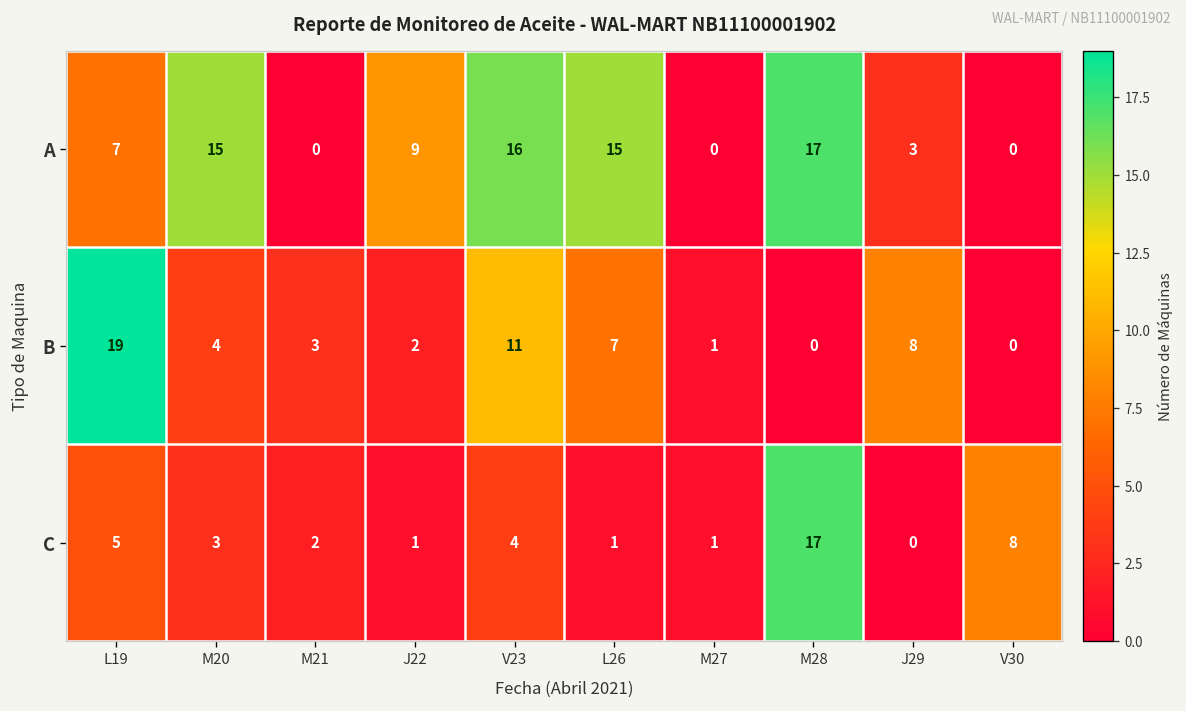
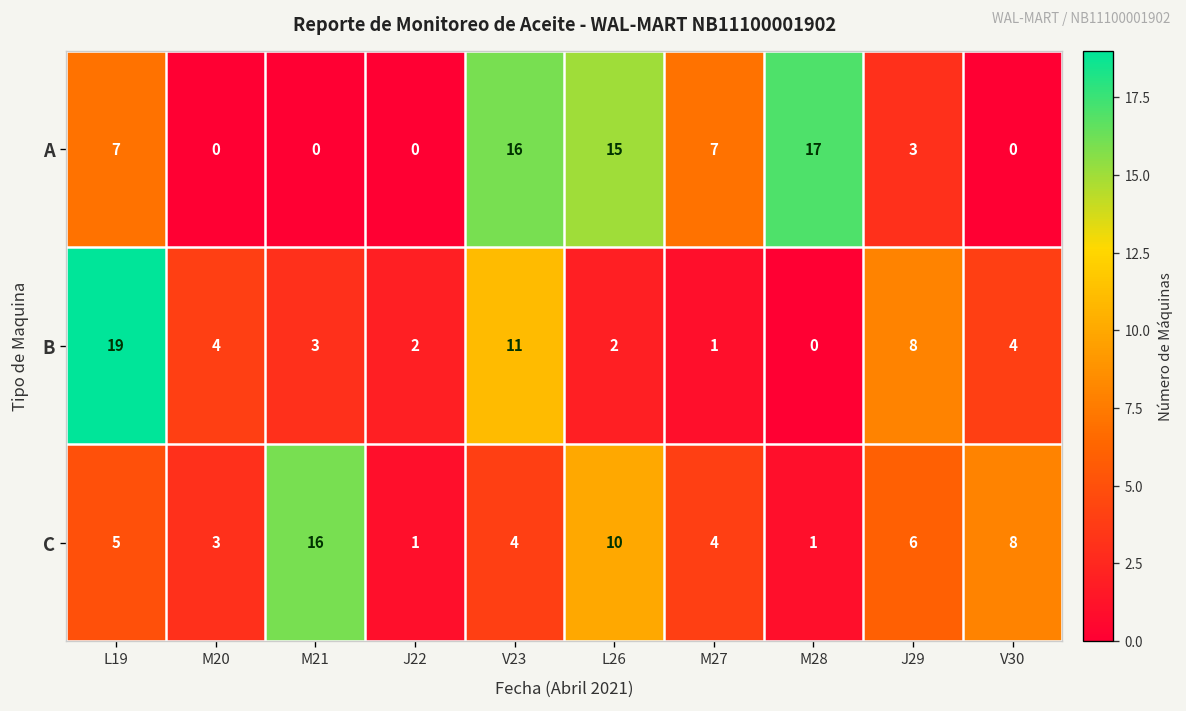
A, M20: 15 -> 0
A, J22: 9 -> 0
A, M27: 0 -> 7
B, L26: 7 -> 2
B, V30: 0 -> 4
C, M21: 2 -> 16
C, L26: 1 -> 10
C, M27: 1 -> 4
C, M28: 17 -> 1
C, J29: 0 -> 6
